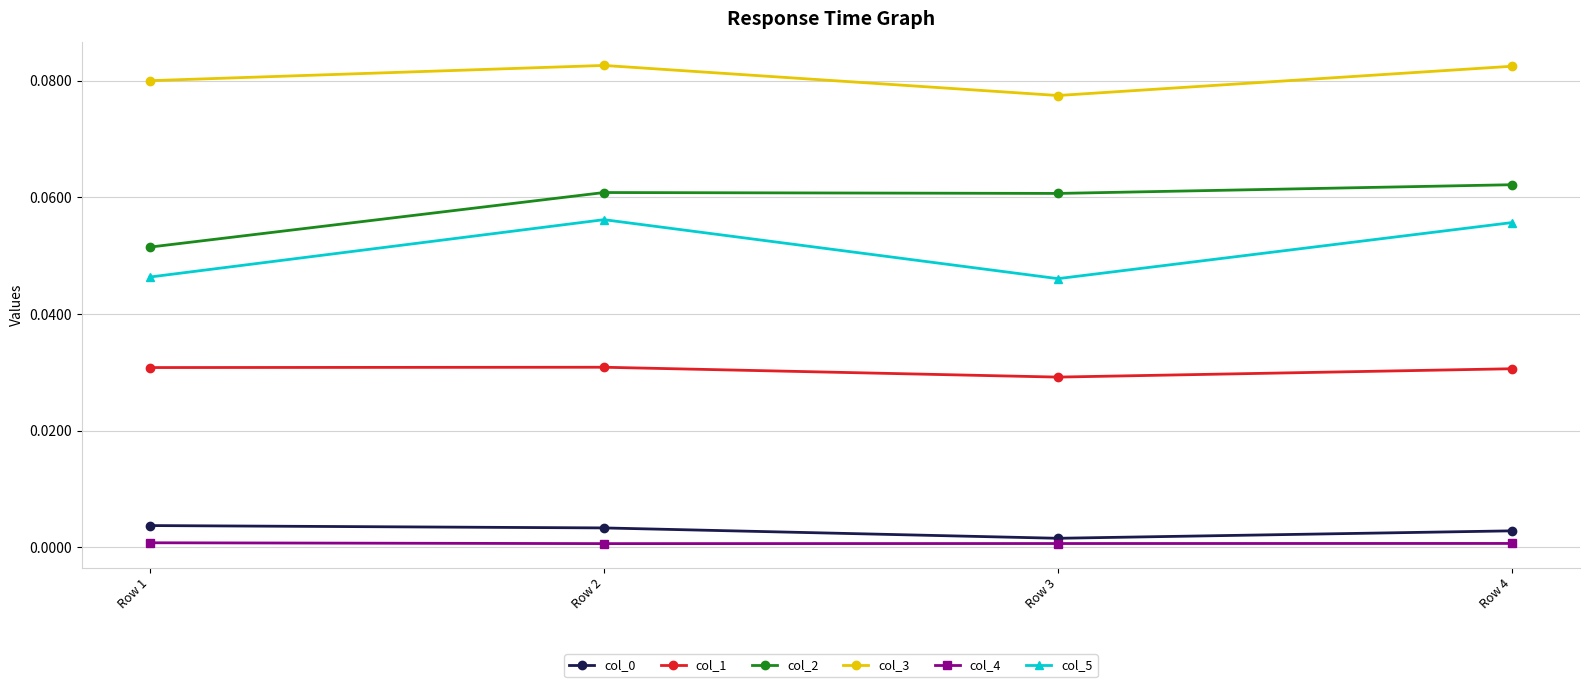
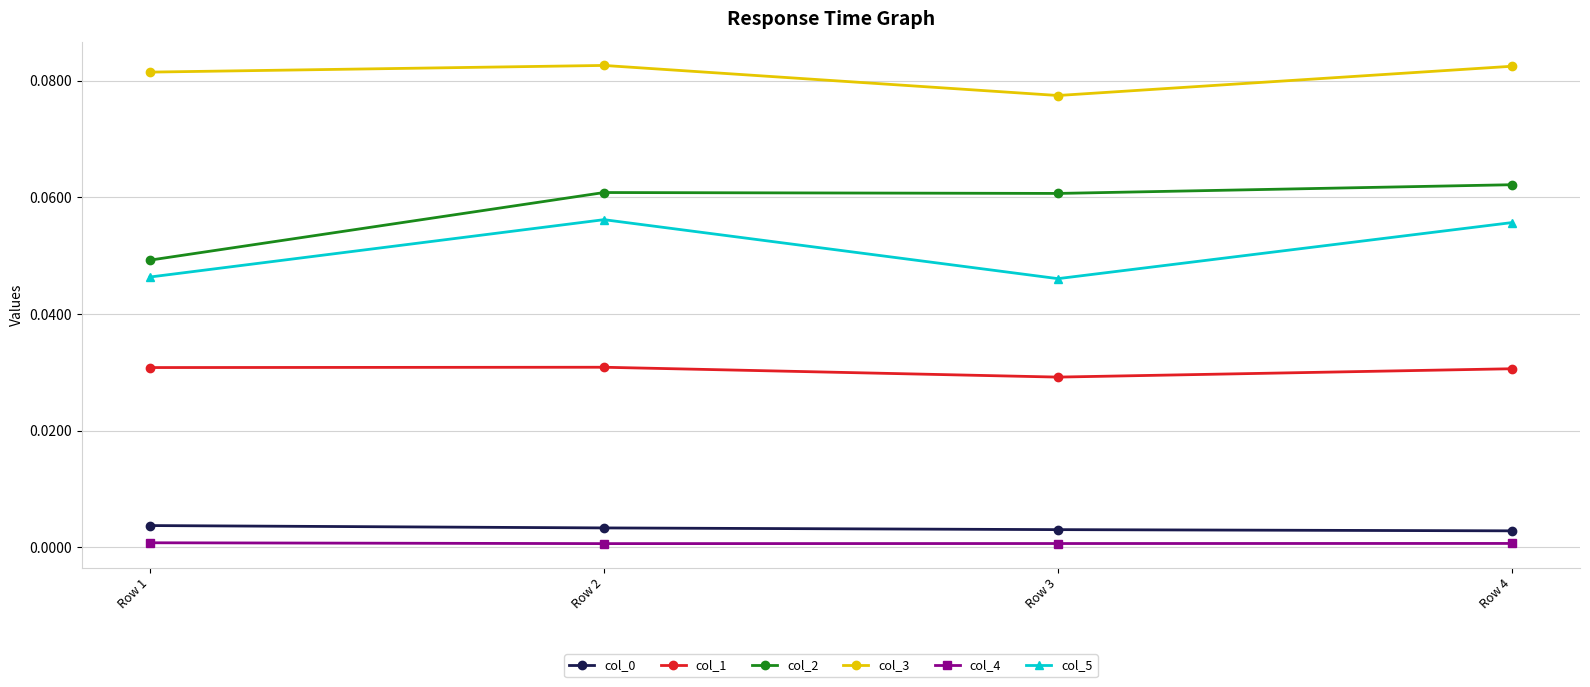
col_2, Row 1: 0.051 -> 0.049
col_3, Row 1: 0.080 -> 0.081
col_0, Row 3: 0.002 -> 0.003
